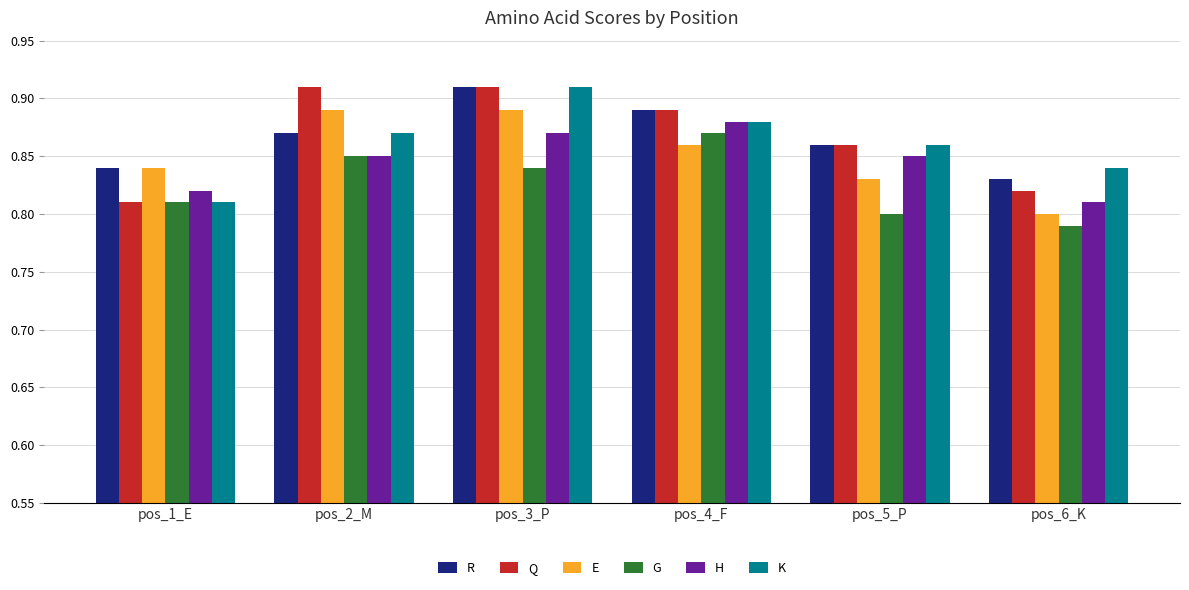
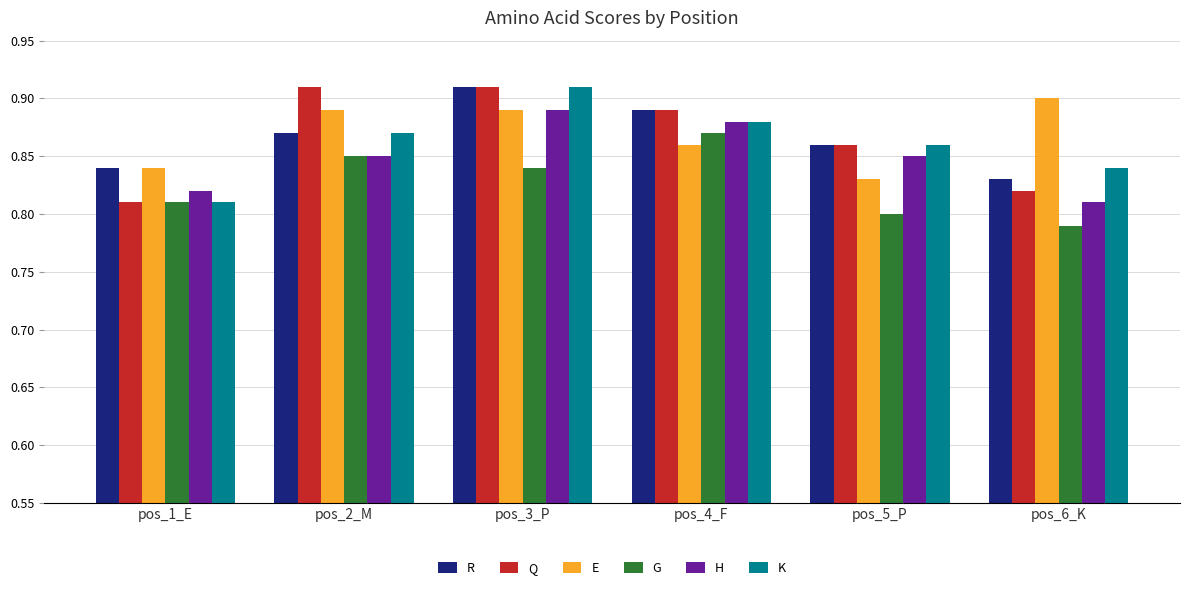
H, pos_3_P: 0.87 -> 0.89
E, pos_6_K: 0.8 -> 0.9
